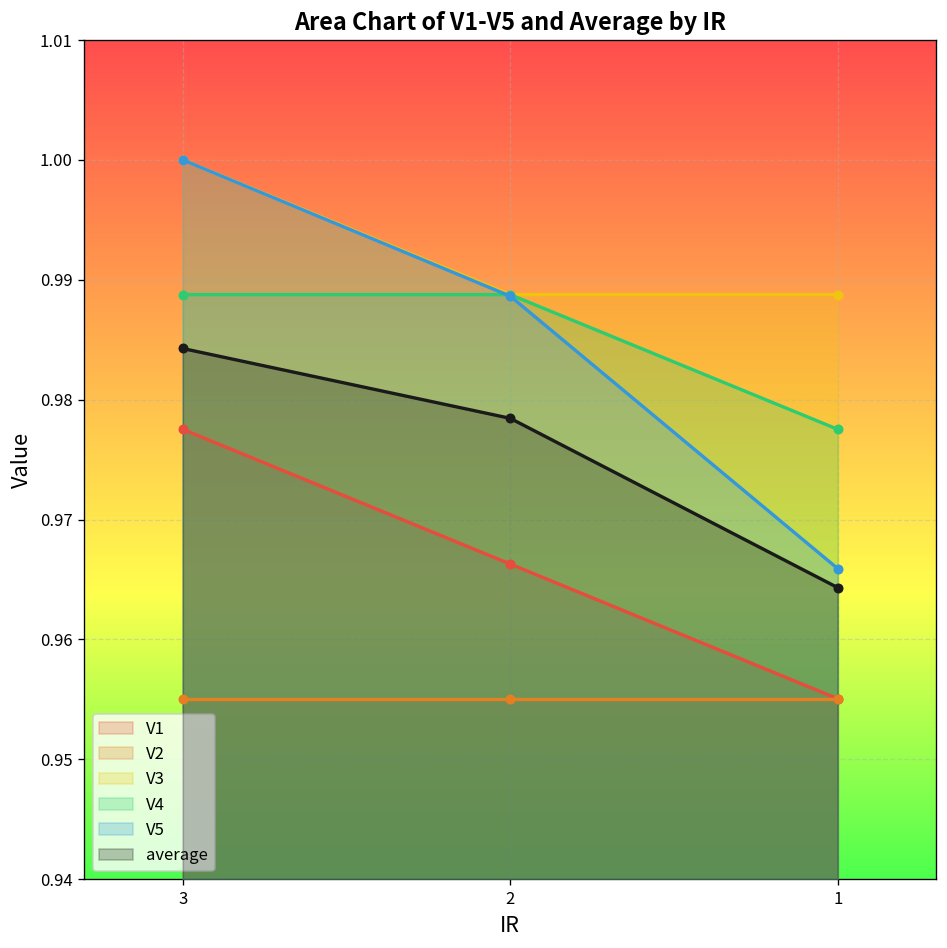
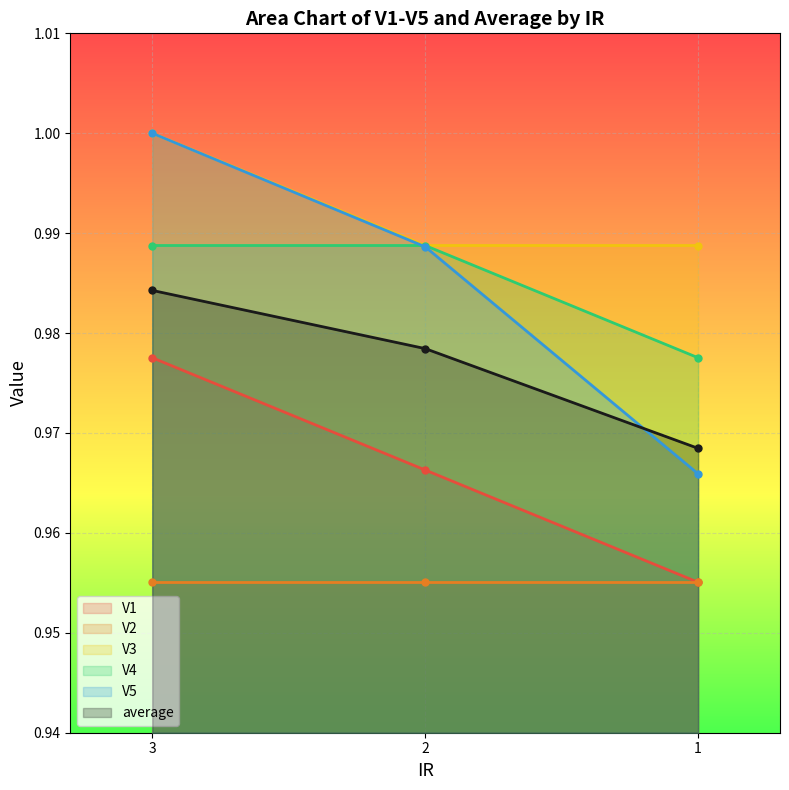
average, 1: 0.964 -> 0.968
